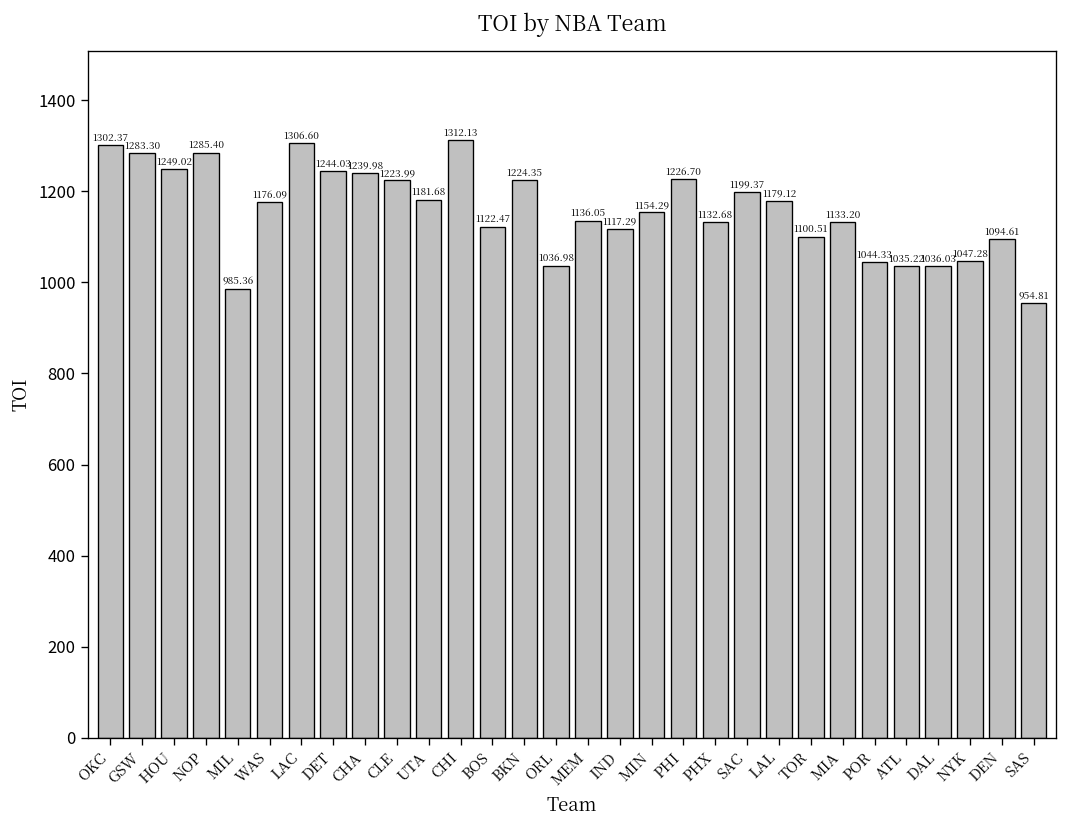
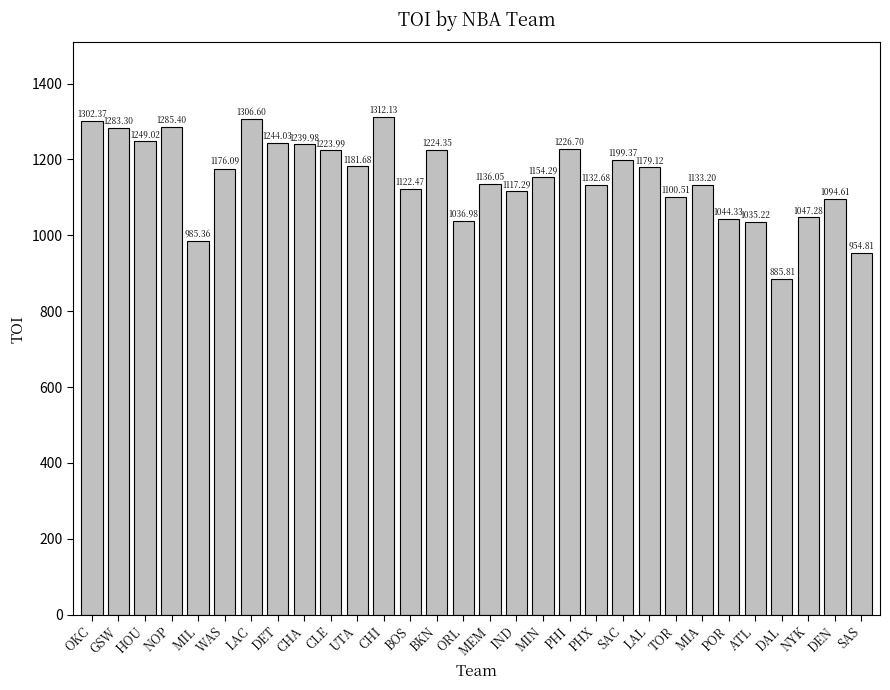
DAL: 1036.03 -> 885.81
